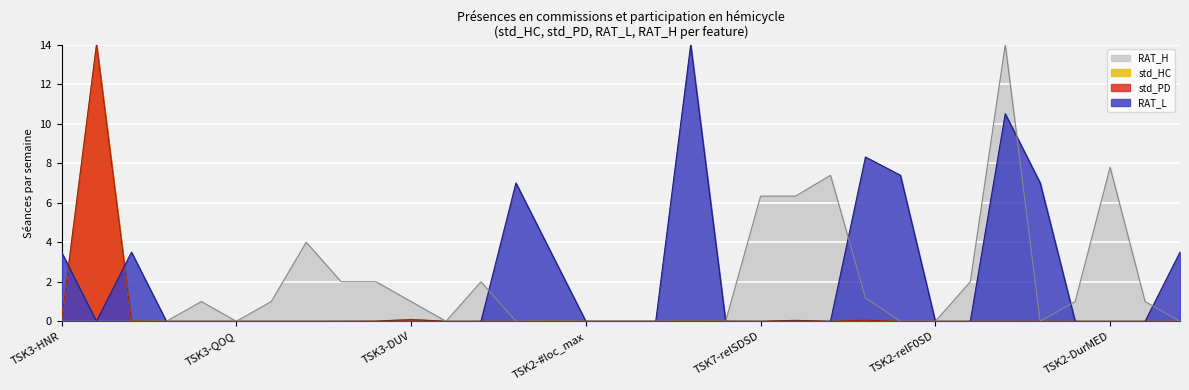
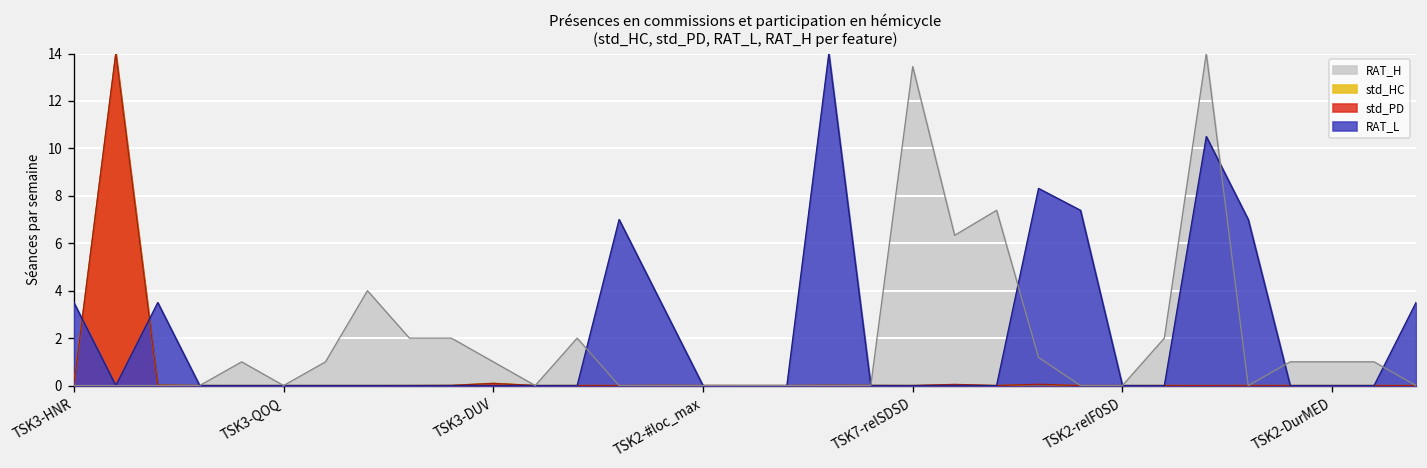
RAT_H, TSK7-relSDSD: 6.3 -> 13.4
RAT_H, TSK2-DurMED: 7.8 -> 1.0
